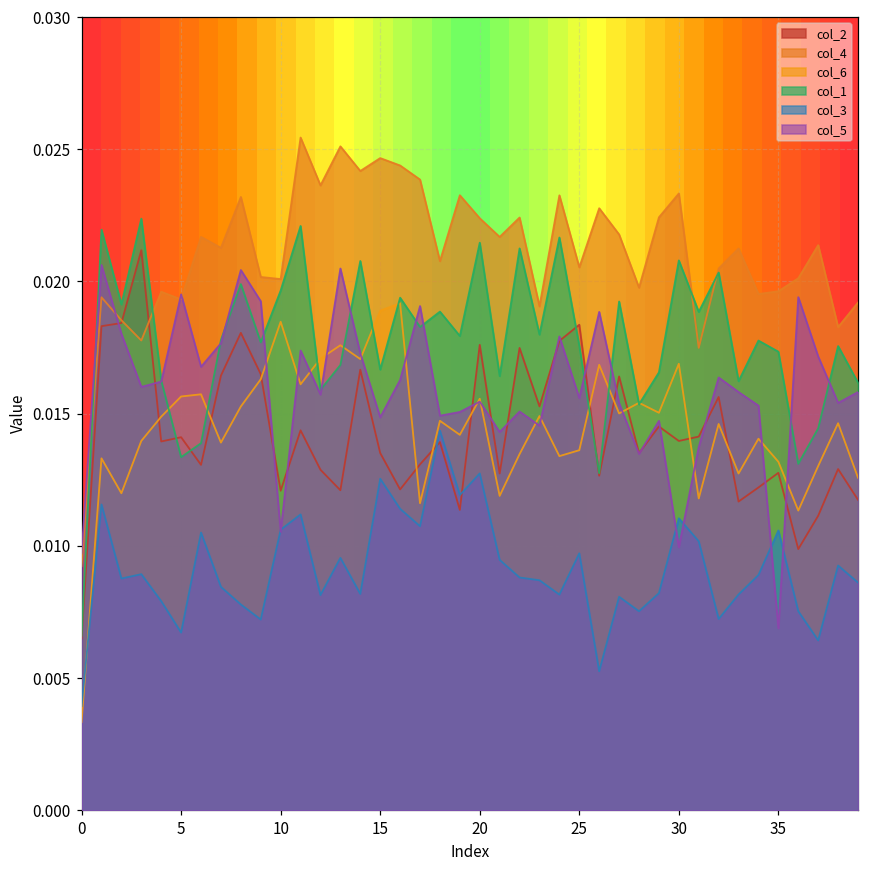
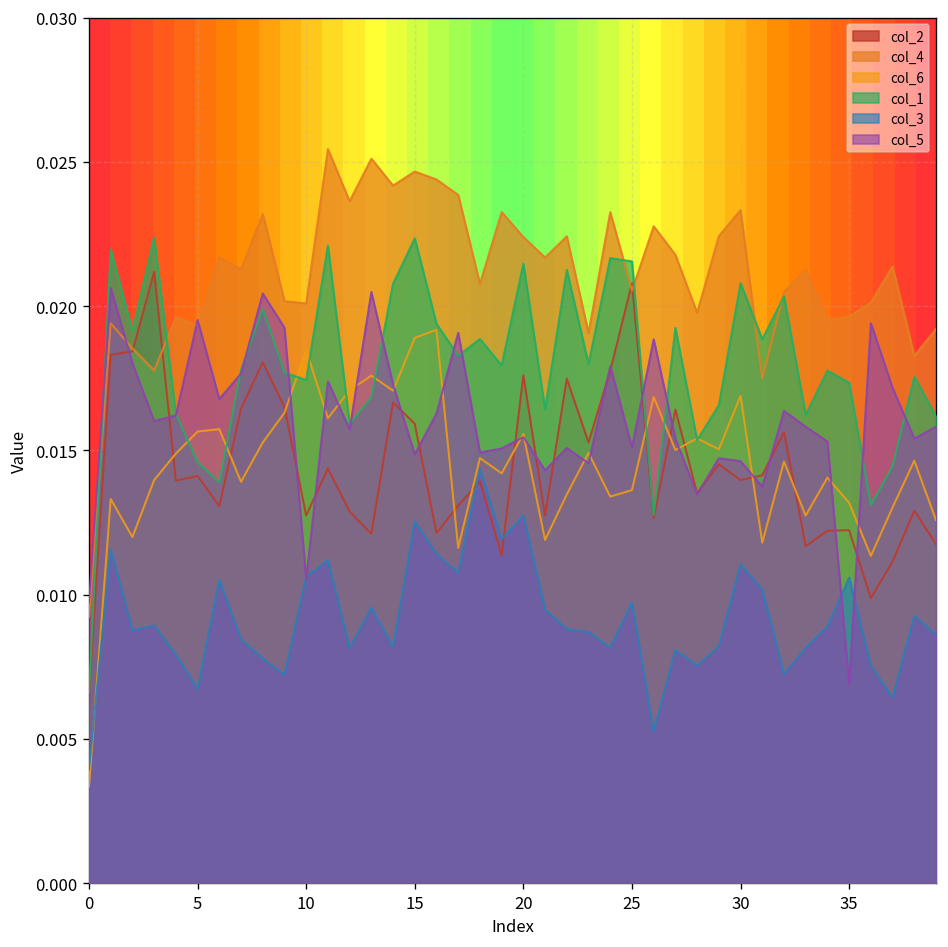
col_1, 5: 0.0134 -> 0.0146
col_2, 10: 0.0121 -> 0.0127
col_1, 10: 0.0197 -> 0.0174
col_2, 15: 0.0135 -> 0.0159
col_1, 15: 0.0167 -> 0.0223
col_2, 25: 0.0184 -> 0.0208
col_1, 25: 0.0176 -> 0.0215
col_5, 25: 0.0156 -> 0.0151
col_5, 30: 0.0100 -> 0.0146
col_2, 35: 0.0128 -> 0.0122
